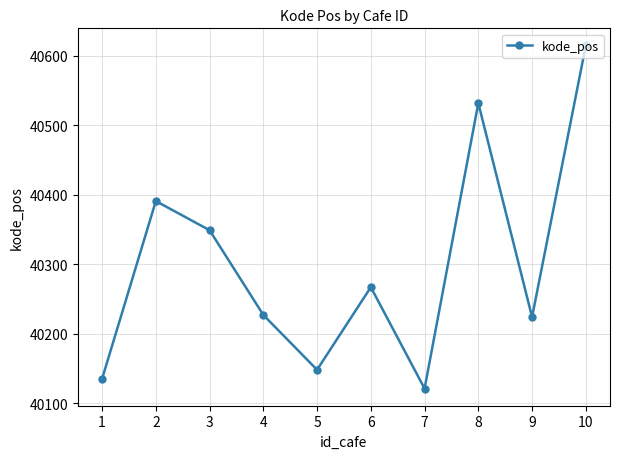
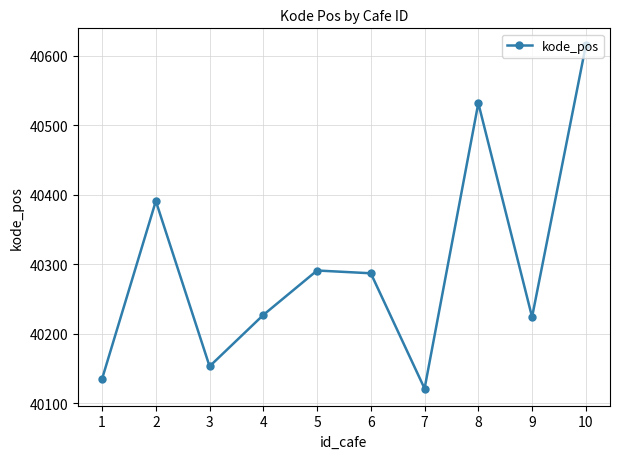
3: 40350 -> 40150
5: 40150 -> 40290
6: 40270 -> 40290
